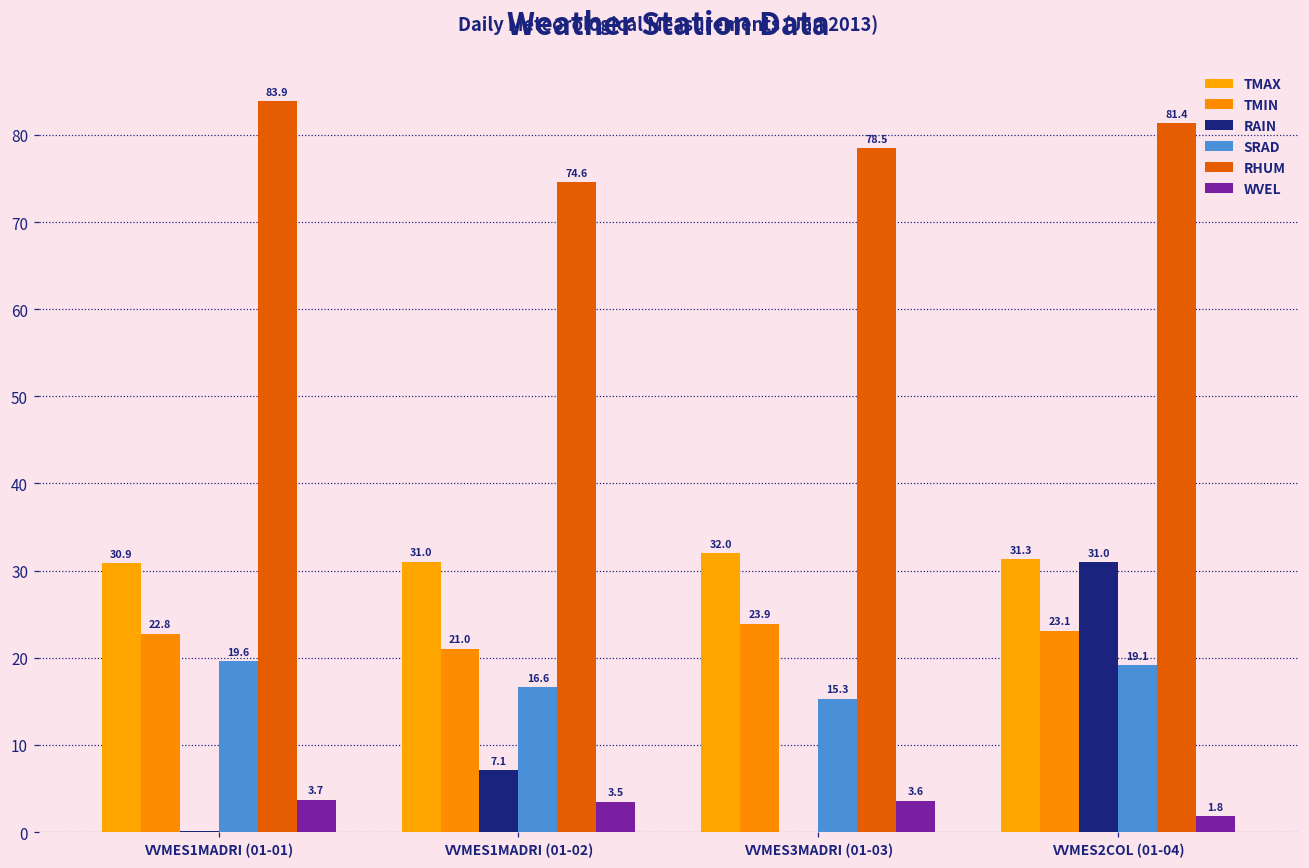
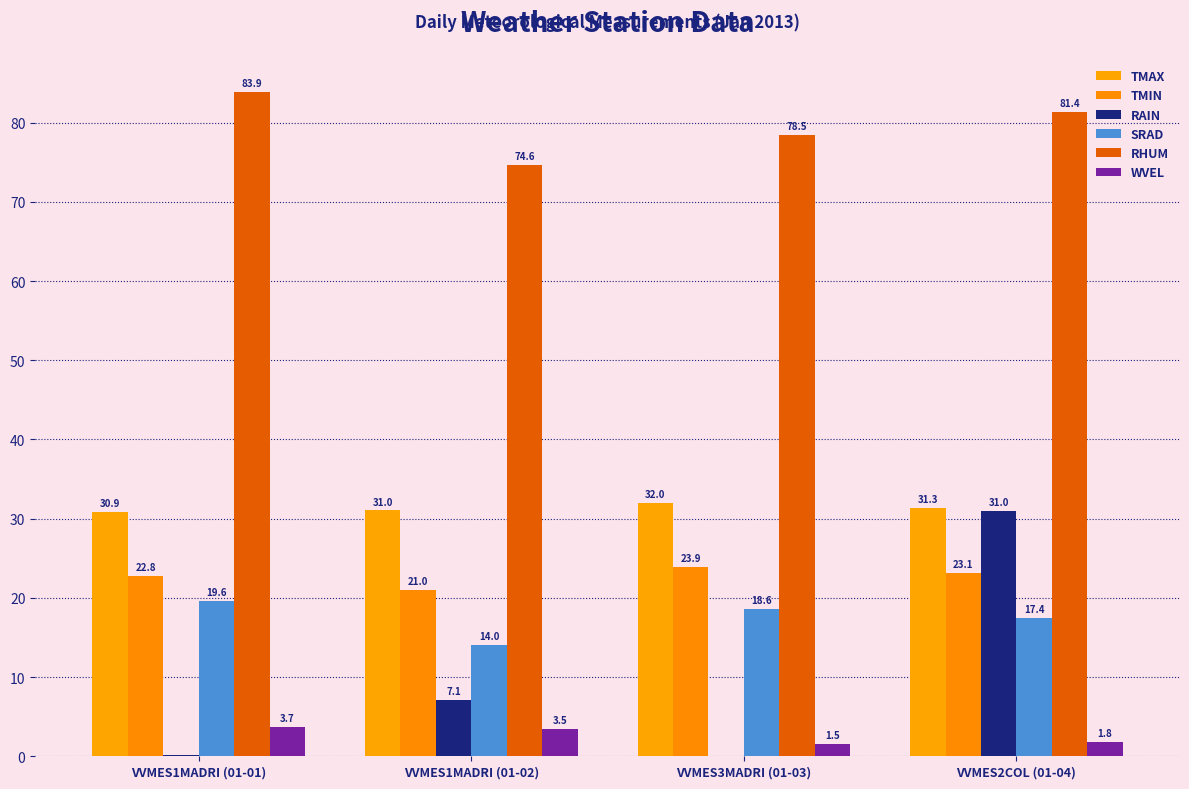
SRAD, VVMES1MADRI (01-02): 16.6 -> 14.0
SRAD, VVMES3MADRI (01-03): 15.3 -> 18.6
WVEL, VVMES3MADRI (01-03): 3.6 -> 1.5
SRAD, VVMES2COL (01-04): 19.1 -> 17.4
